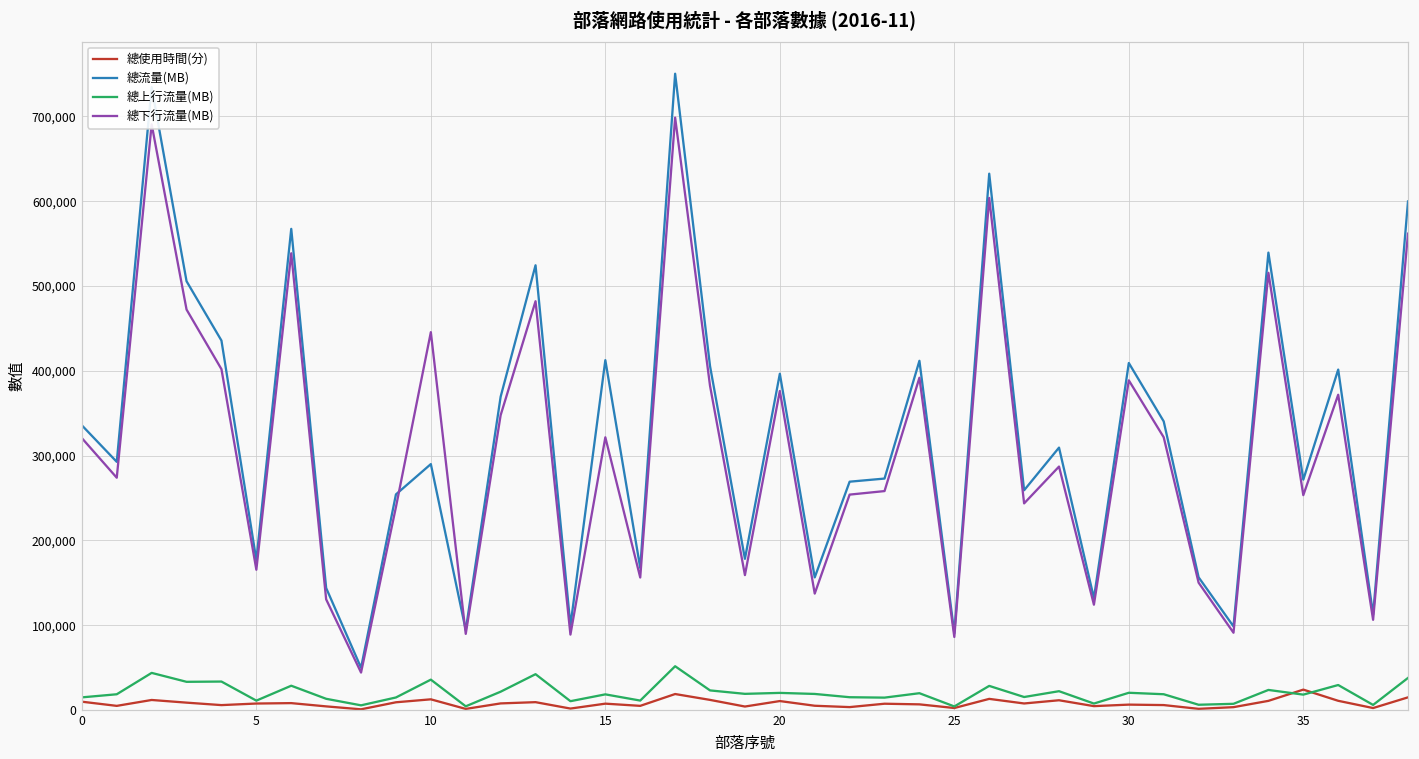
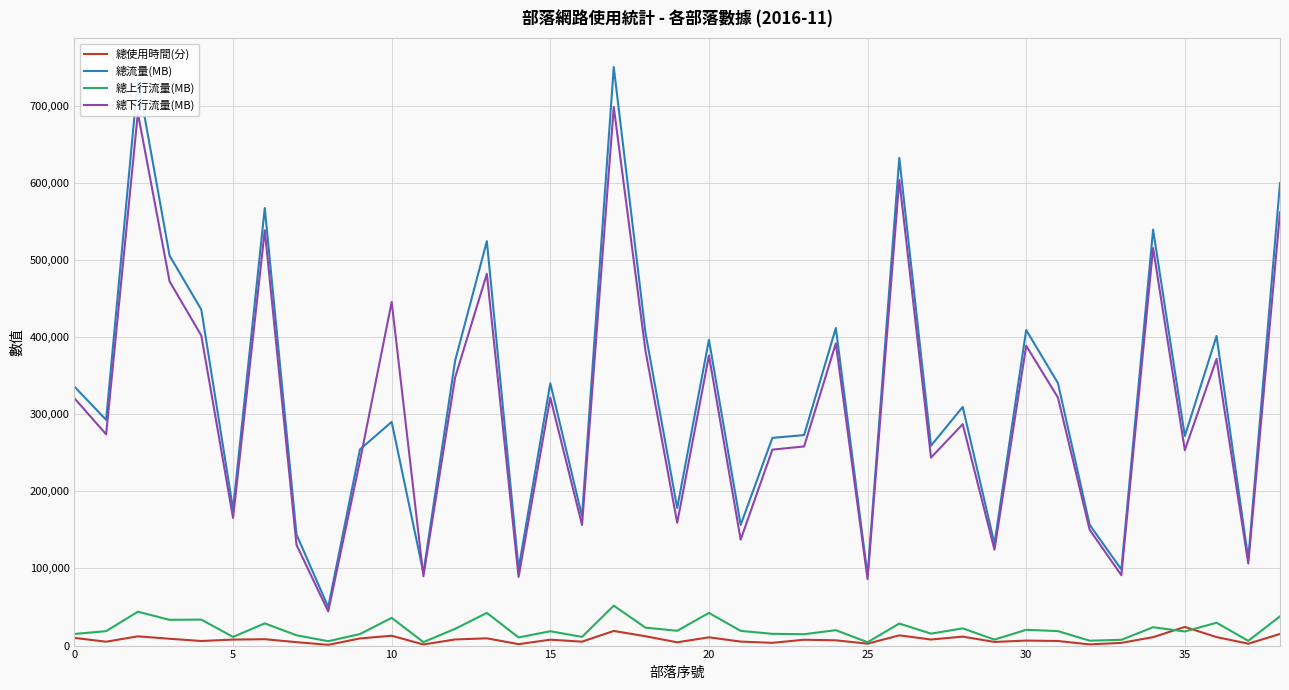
總流量(MB), 15: 410,000 -> 340,000
總上行流量(MB), 20: 20,000 -> 40,000
